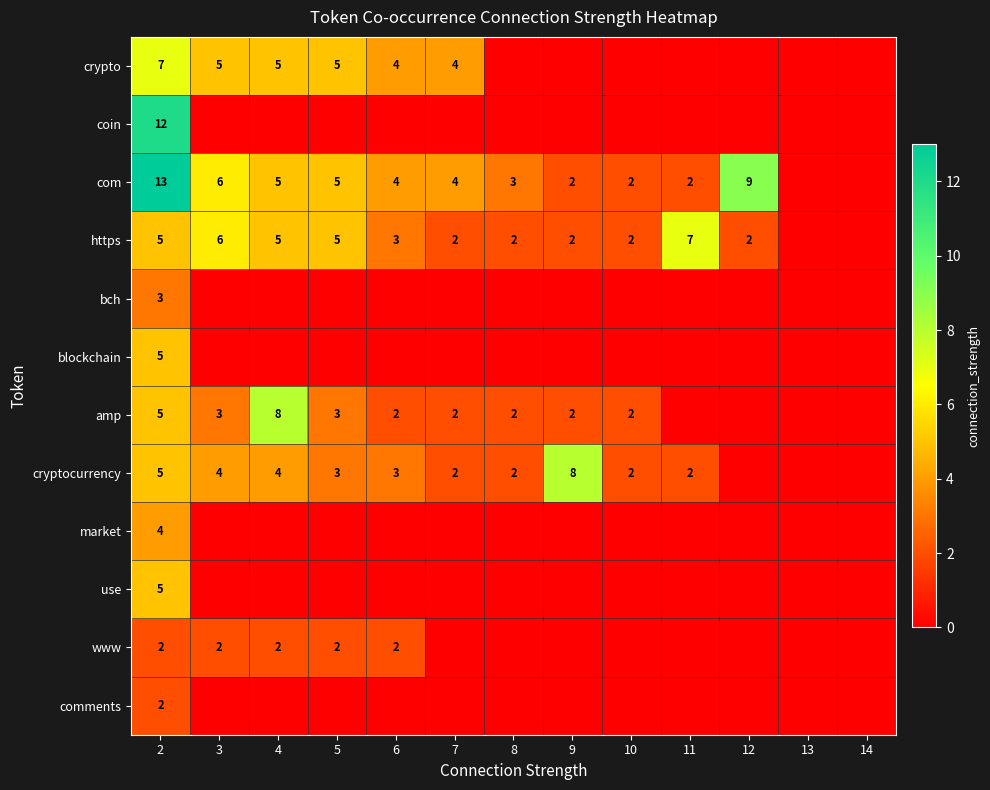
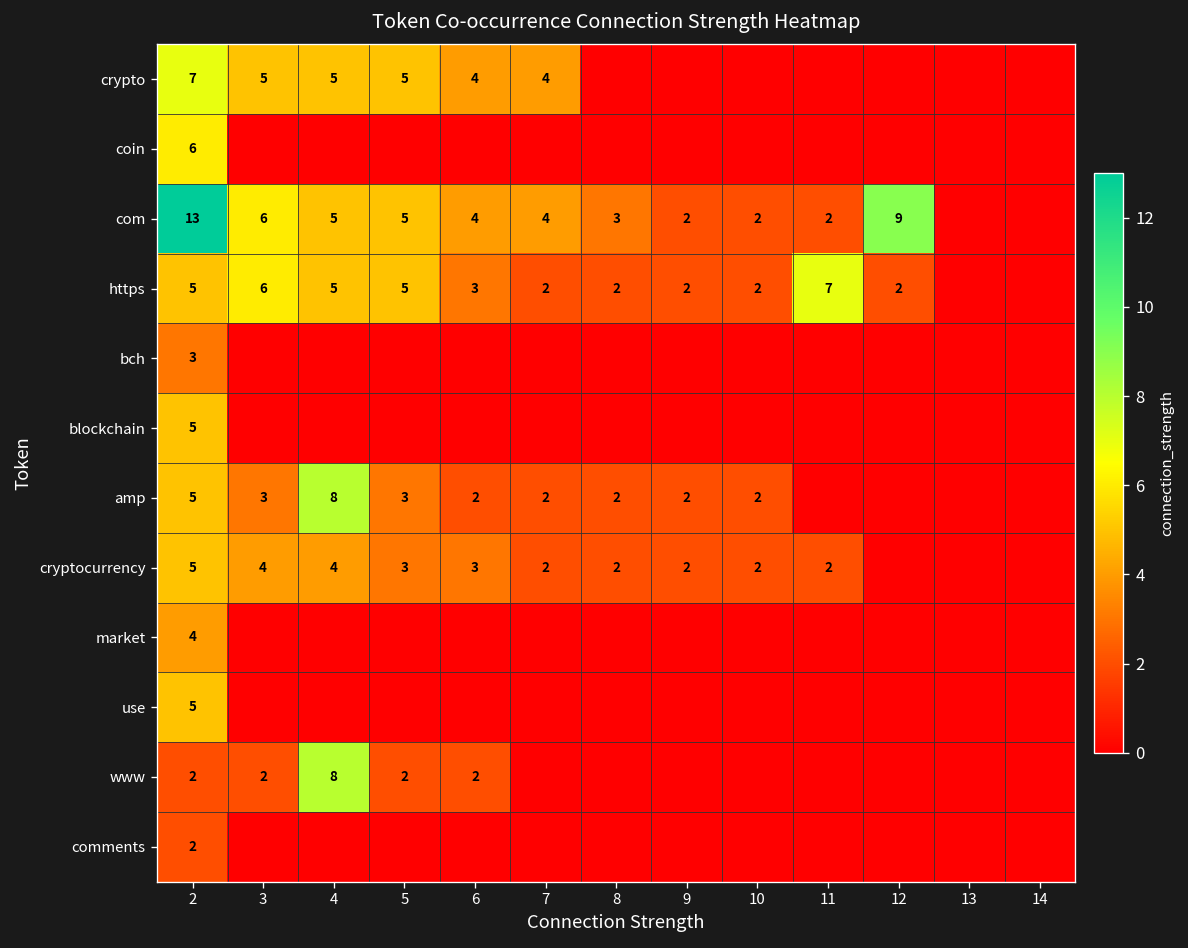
coin, 2: 12 -> 6
cryptocurrency, 9: 8 -> 2
www, 4: 2 -> 8
